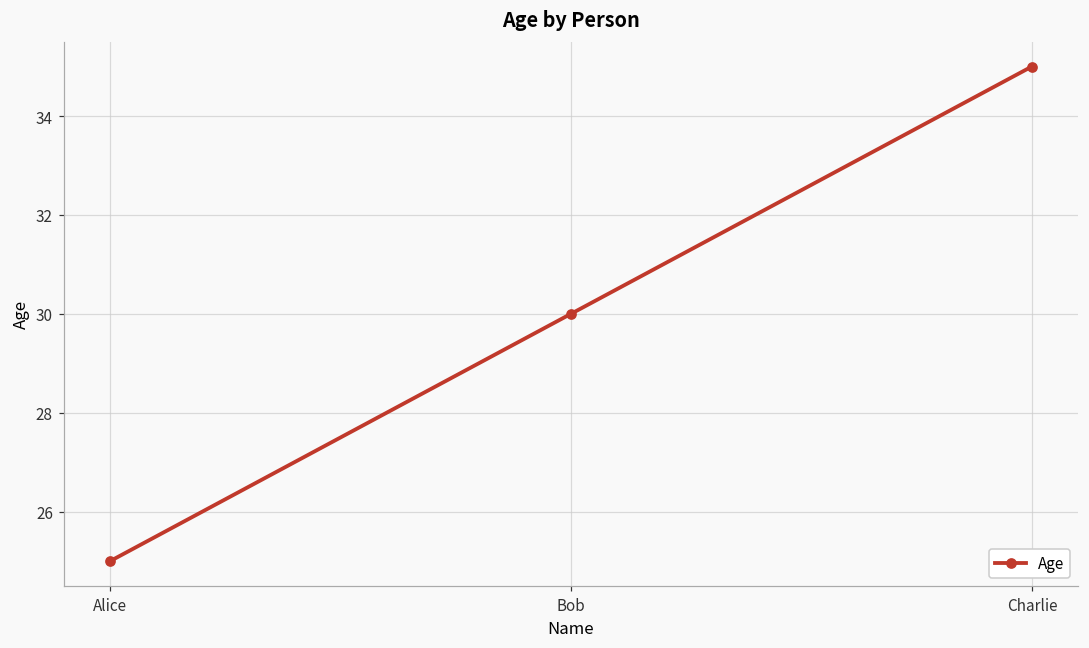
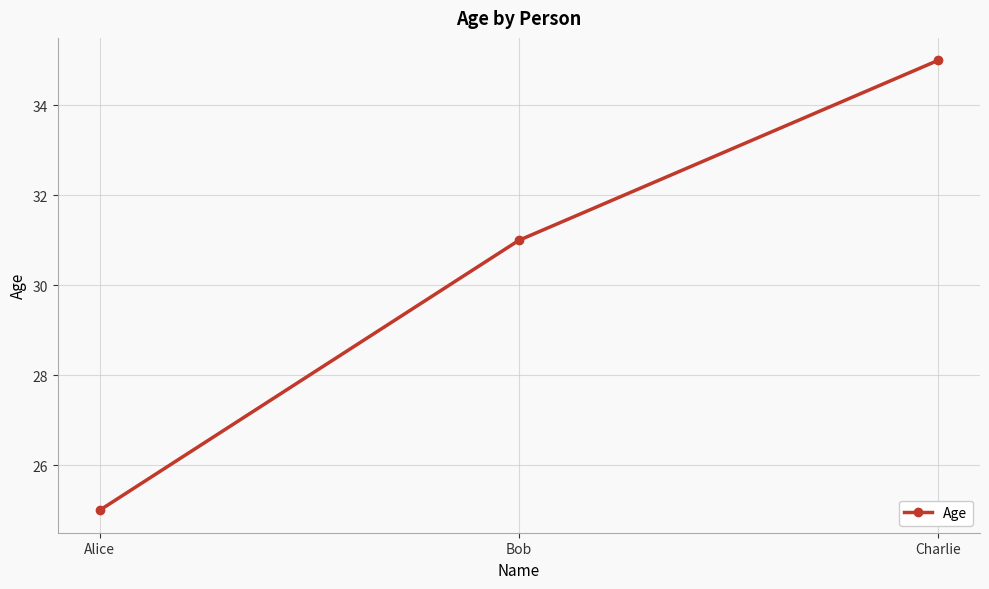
Bob: 30 -> 31
